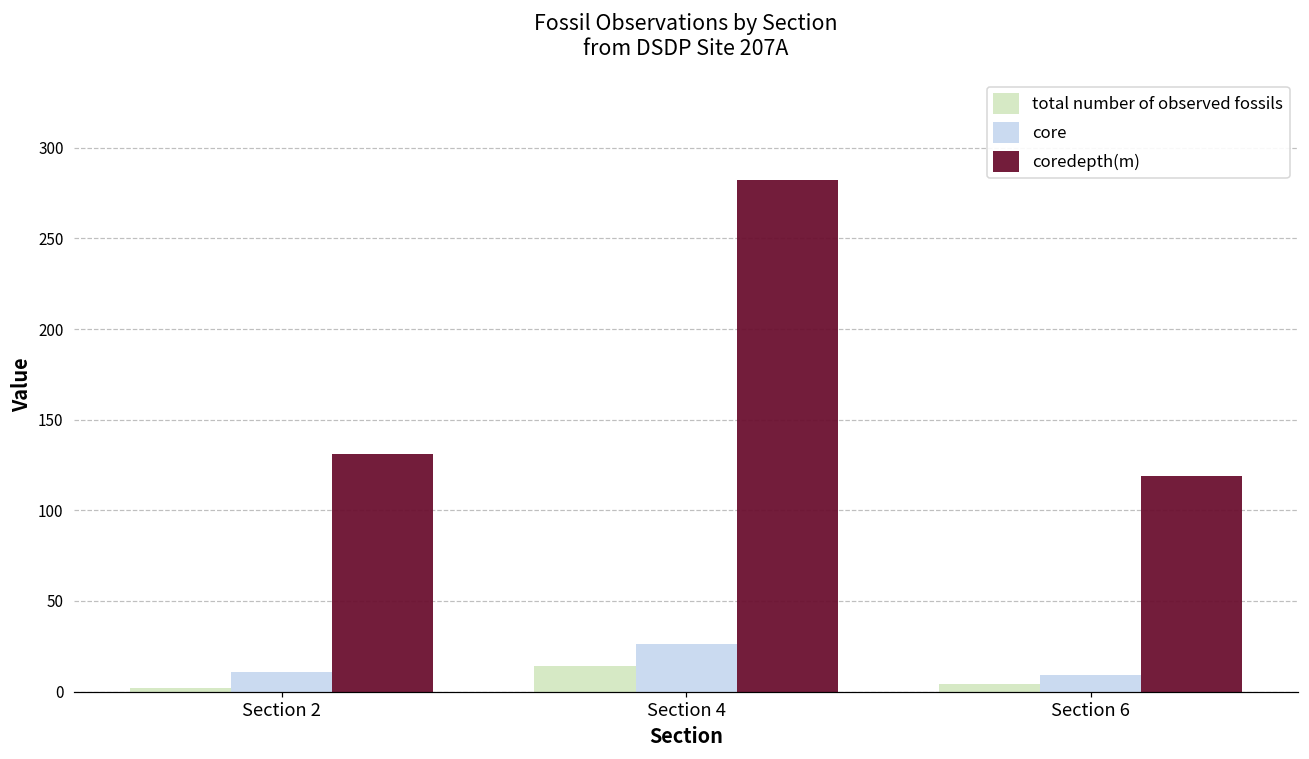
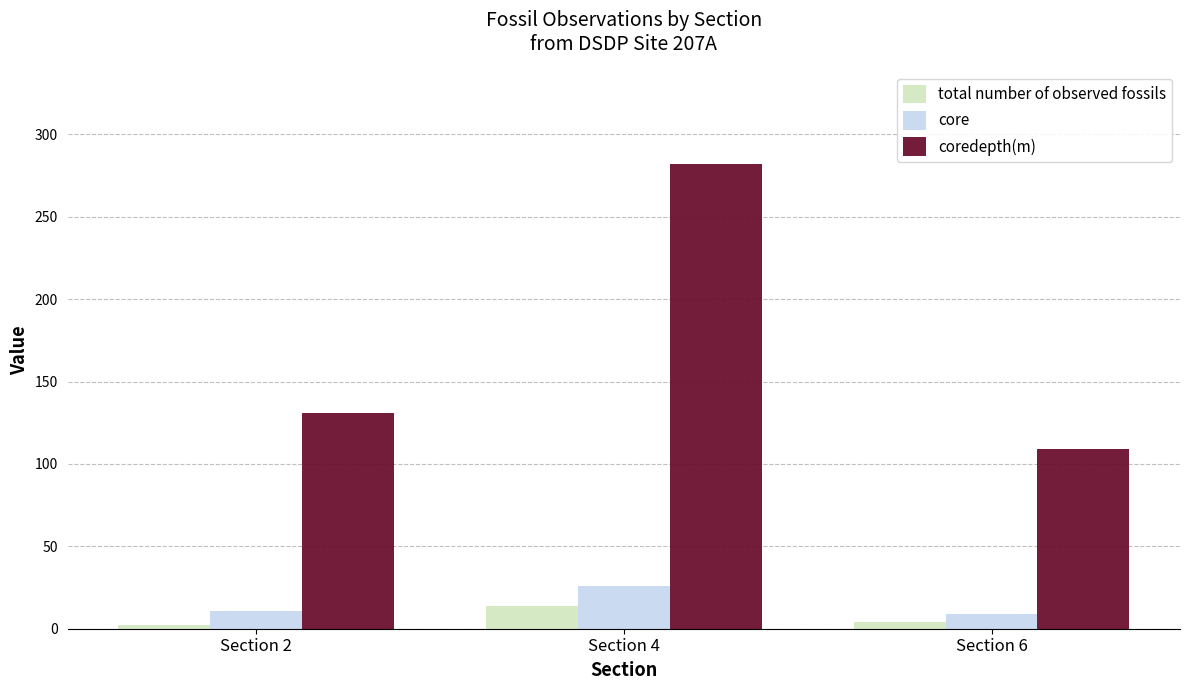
coredepth(m), Section 6: 119 -> 109
